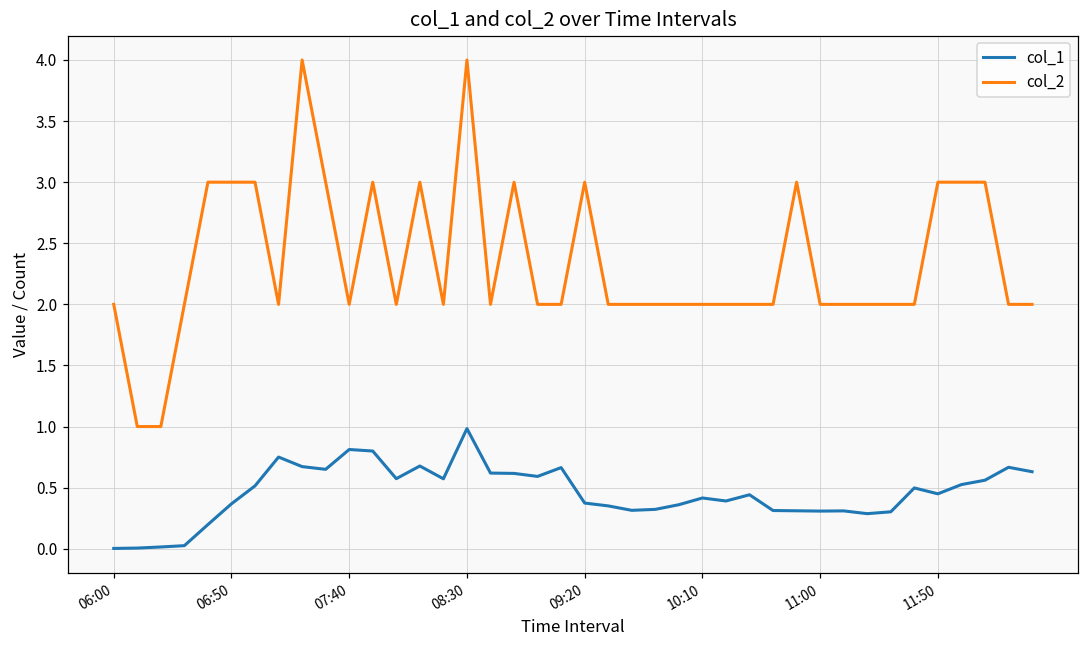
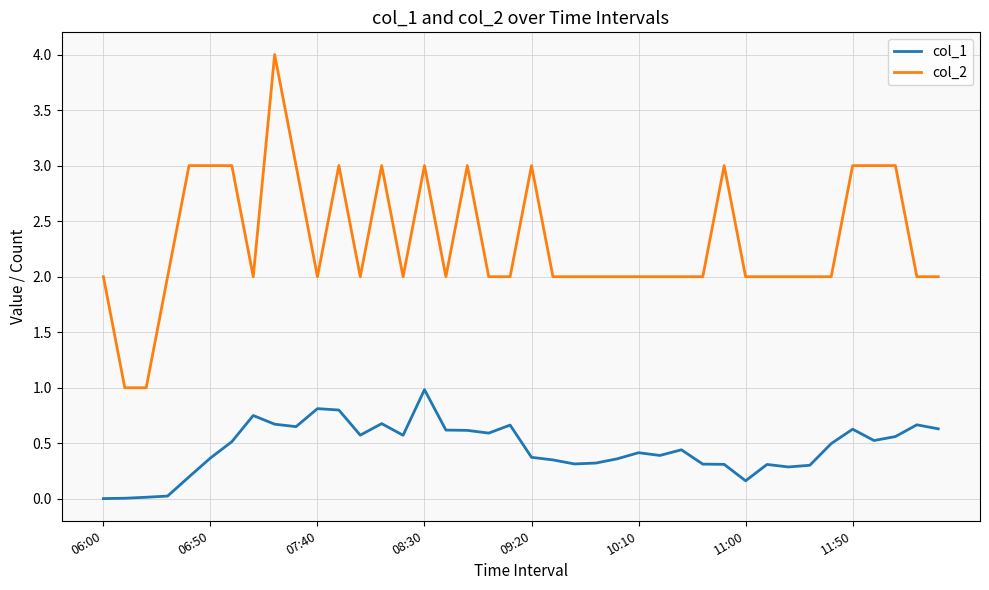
col_2, 08:30: 4 -> 3
col_1, 11:00: 0.31 -> 0.16
col_1, 11:50: 0.45 -> 0.63
